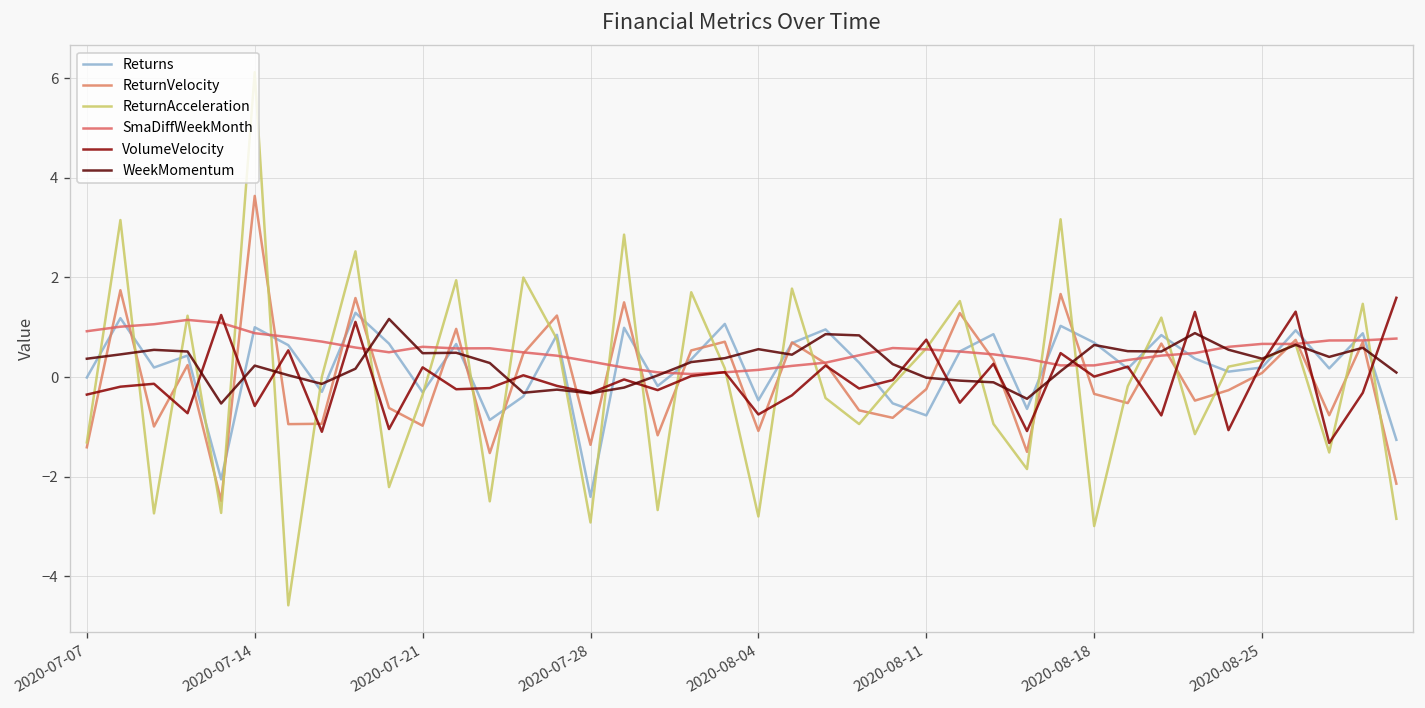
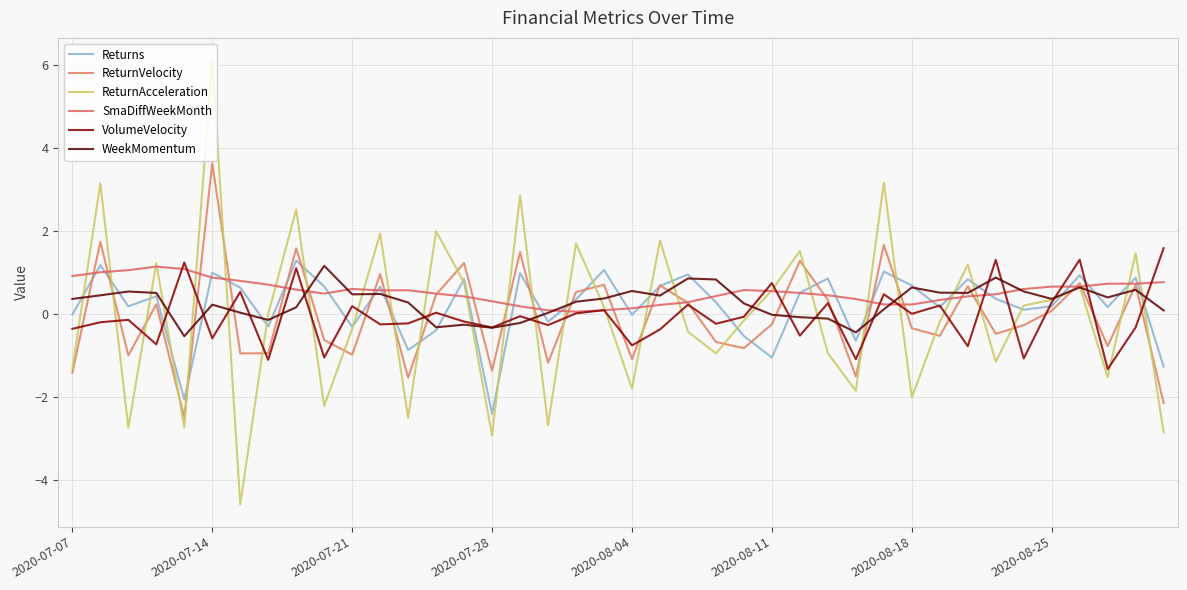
Returns, 2020-08-04: -0.5 -> 0.0
ReturnAcceleration, 2020-08-04: -2.8 -> -1.8
Returns, 2020-08-11: -0.8 -> -1.0
ReturnAcceleration, 2020-08-18: -3.0 -> -2.0
